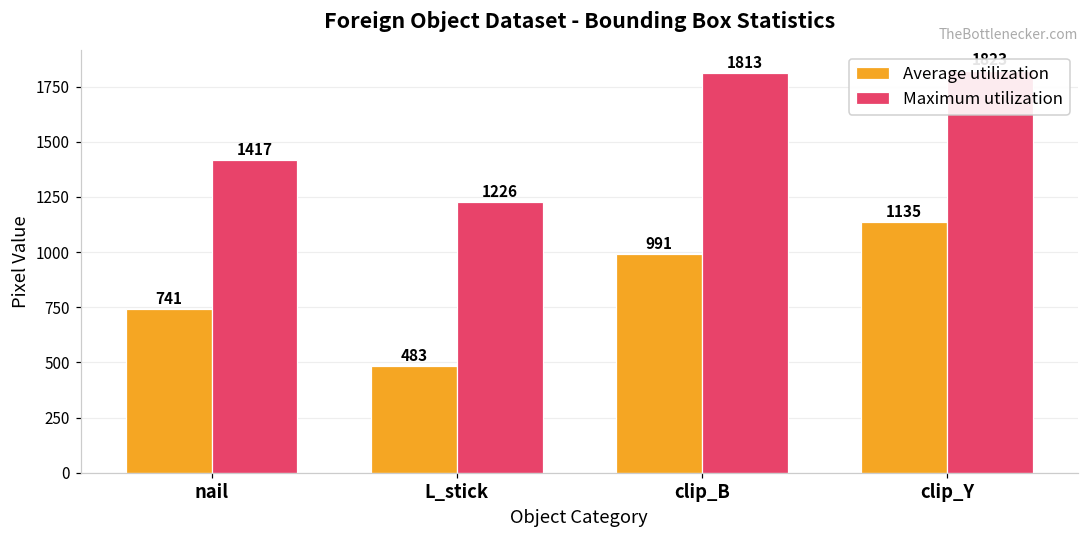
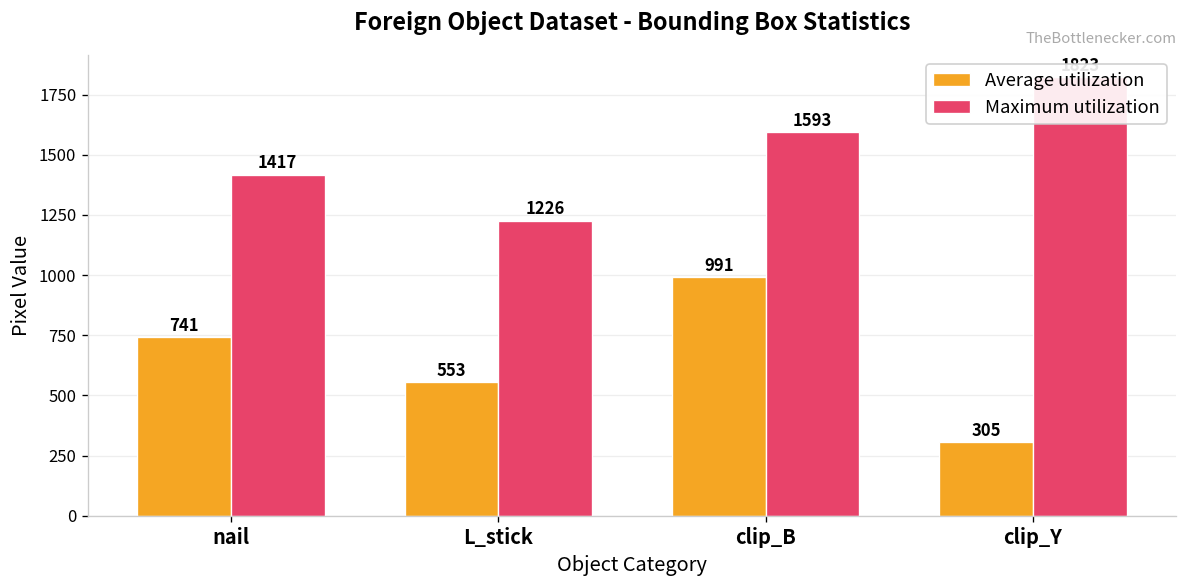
Average utilization, L_stick: 483 -> 553
Maximum utilization, clip_B: 1813 -> 1593
Average utilization, clip_Y: 1135 -> 305
